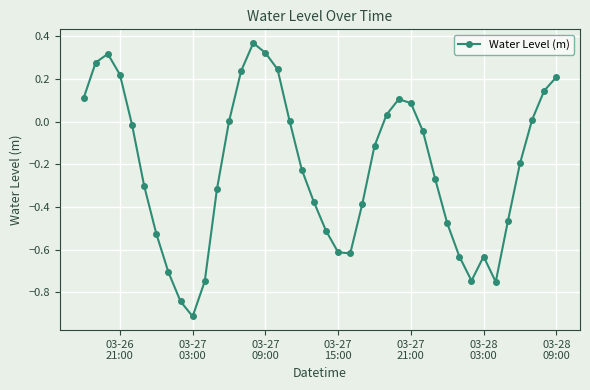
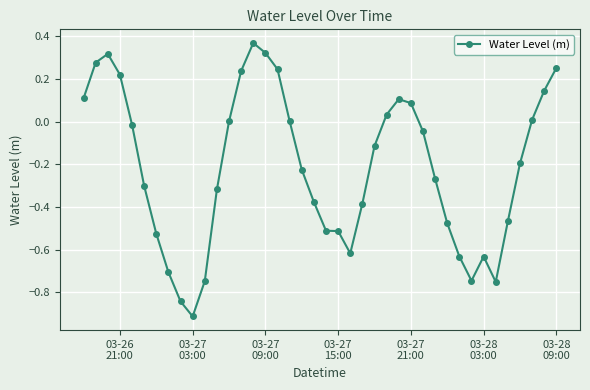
03-27 15:00: -0.61 -> -0.51
03-28 09:00: 0.21 -> 0.25
